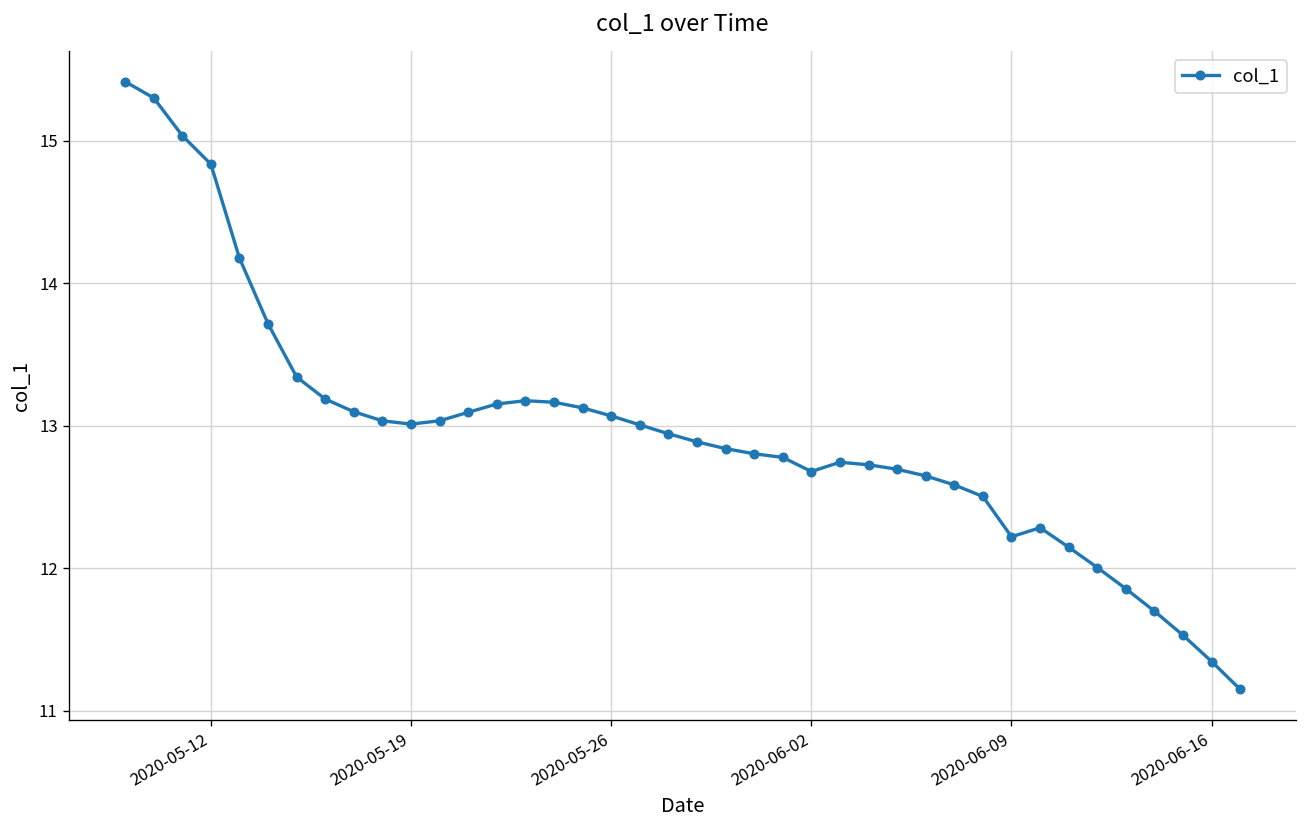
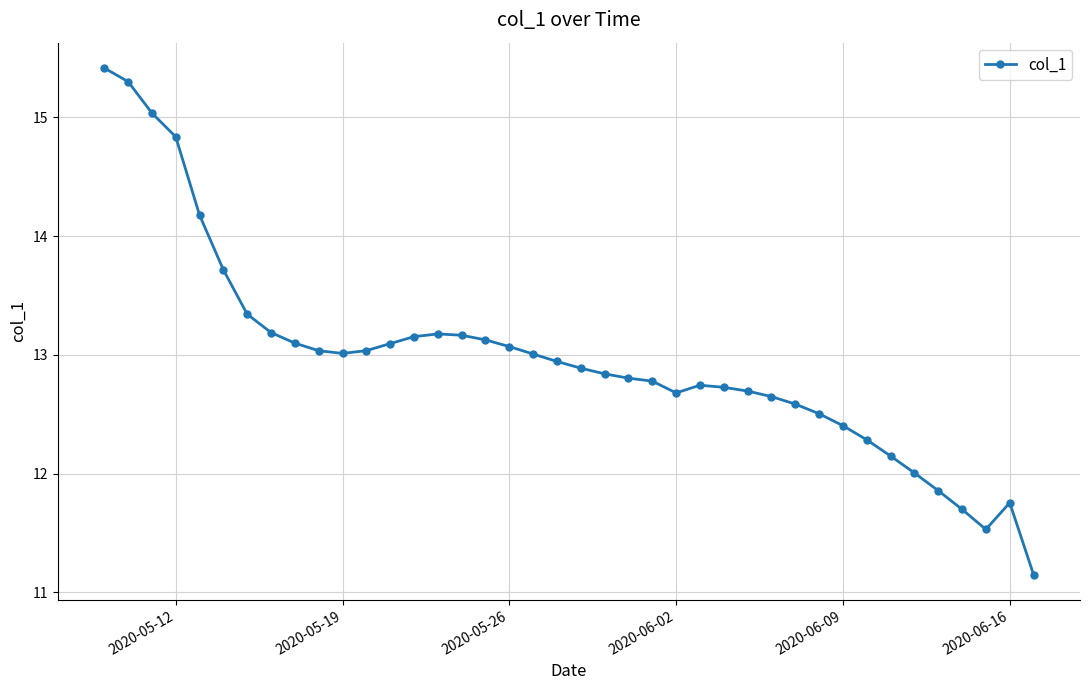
2020-06-09: 12.22 -> 12.40
2020-06-16: 11.35 -> 11.76
